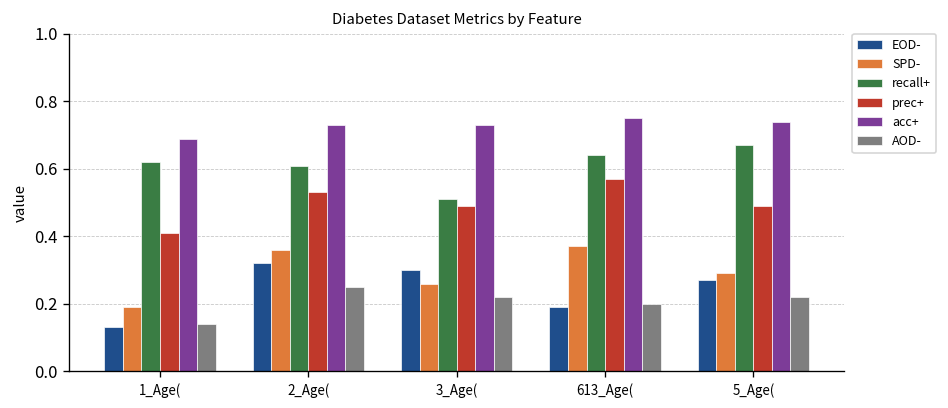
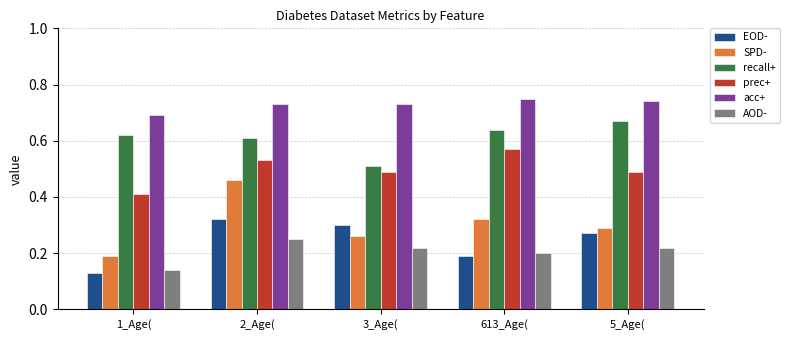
SPD-, 2_Age(: 0.36 -> 0.46
SPD-, 613_Age(: 0.37 -> 0.32
